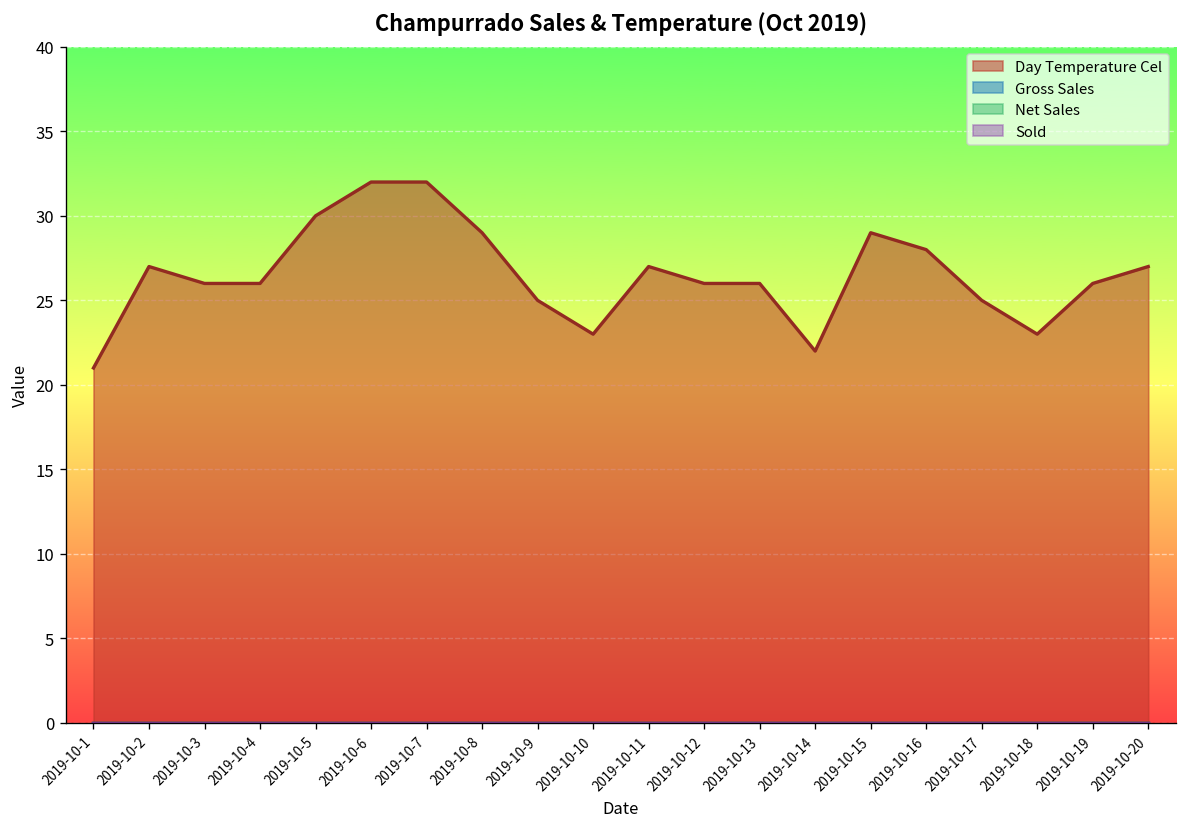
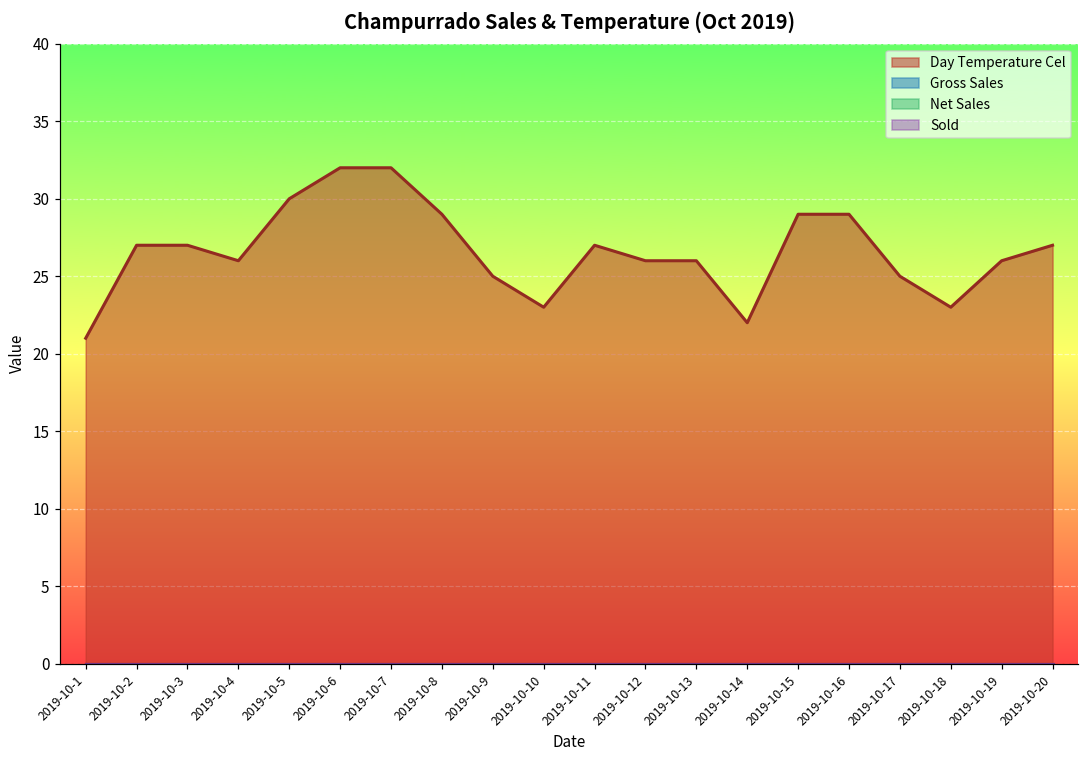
Day Temperature Cel, 2019-10-3: 26 -> 27
Day Temperature Cel, 2019-10-16: 28 -> 29
